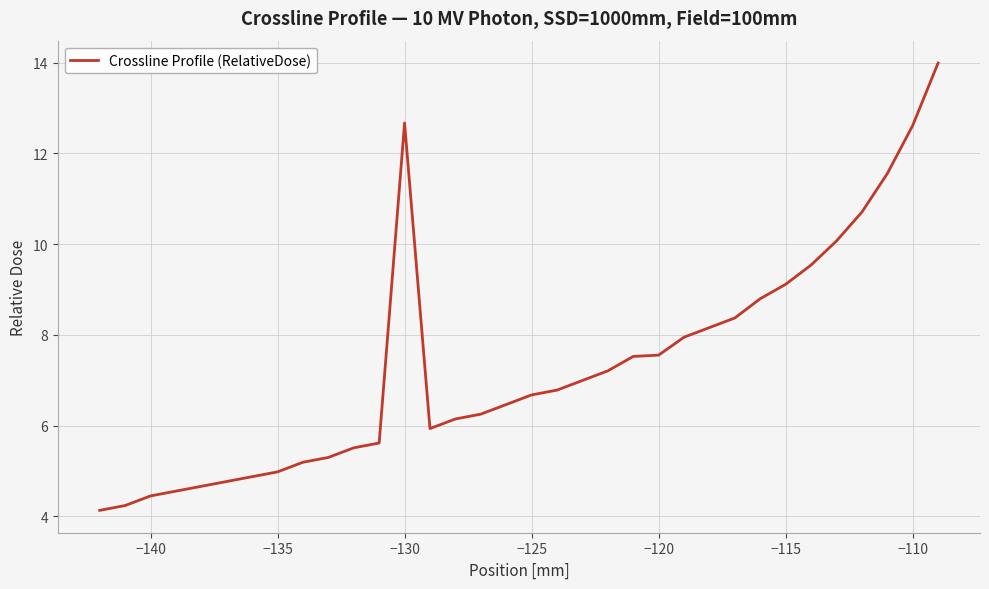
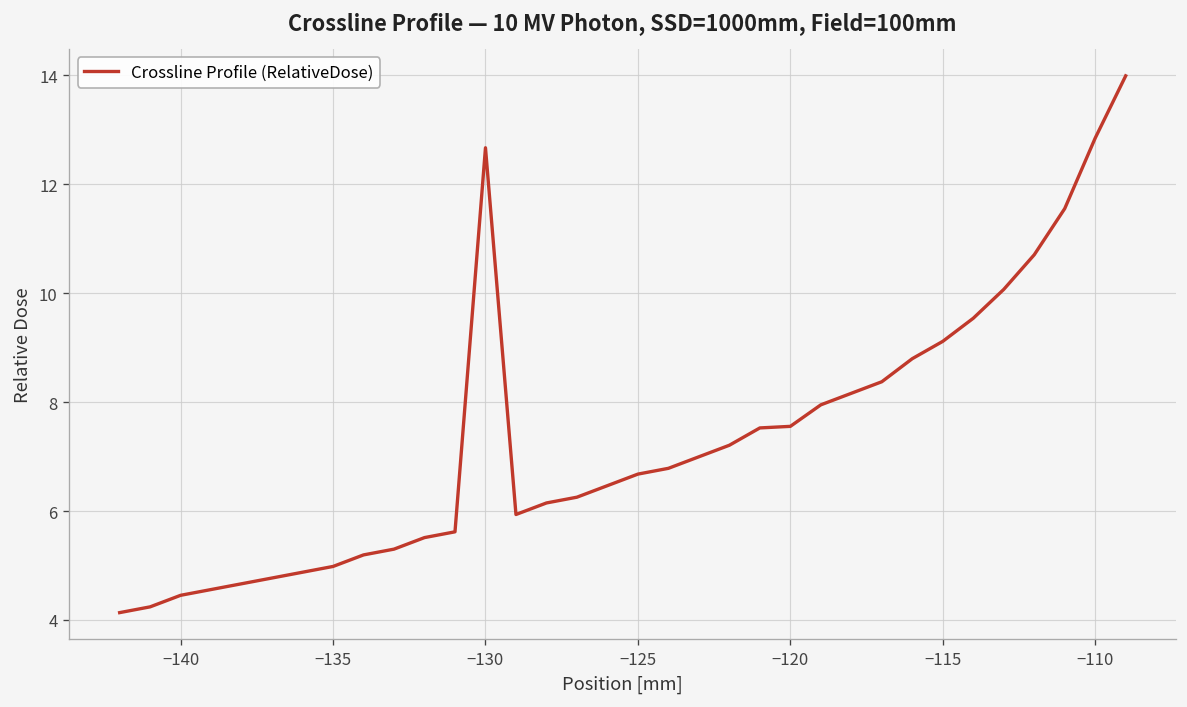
−110: 12.6 -> 12.8
